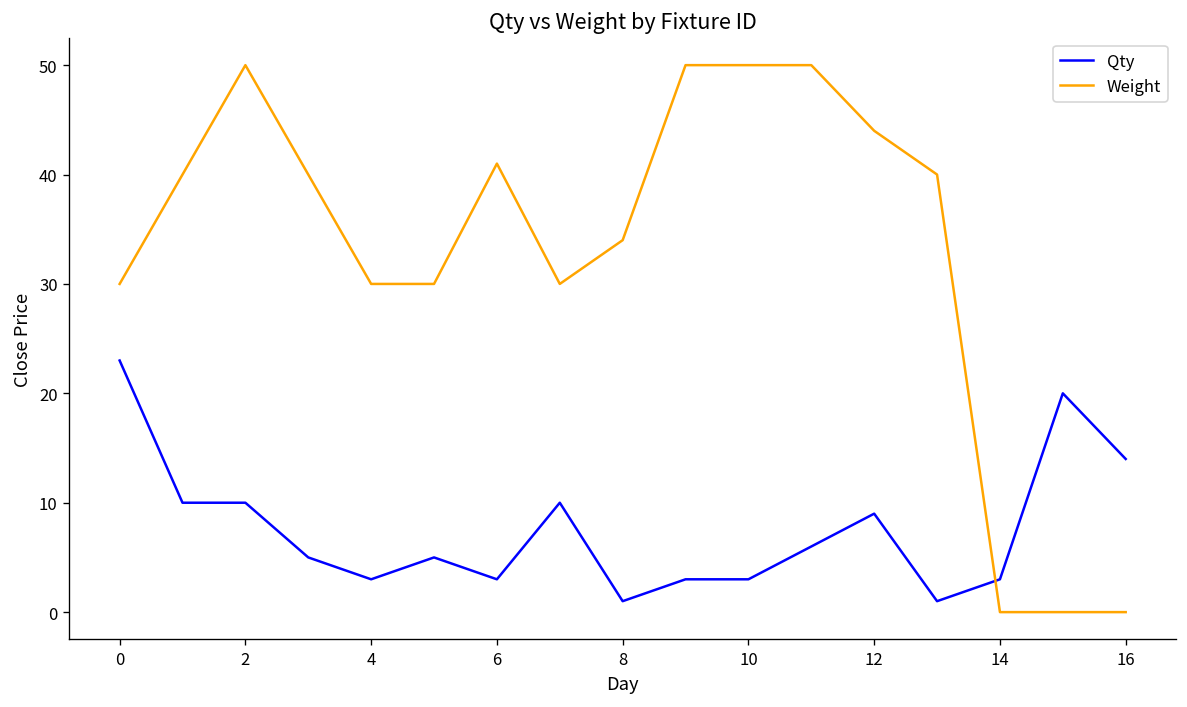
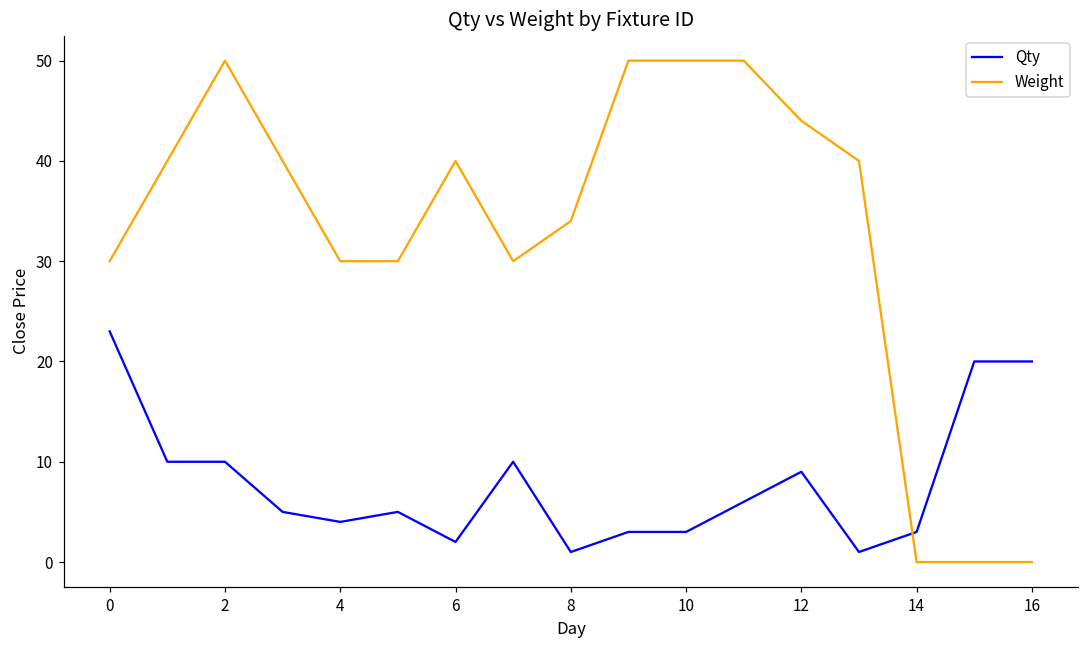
Qty, 4: 3 -> 4
Qty, 6: 3 -> 2
Weight, 6: 41 -> 40
Qty, 16: 14 -> 20
